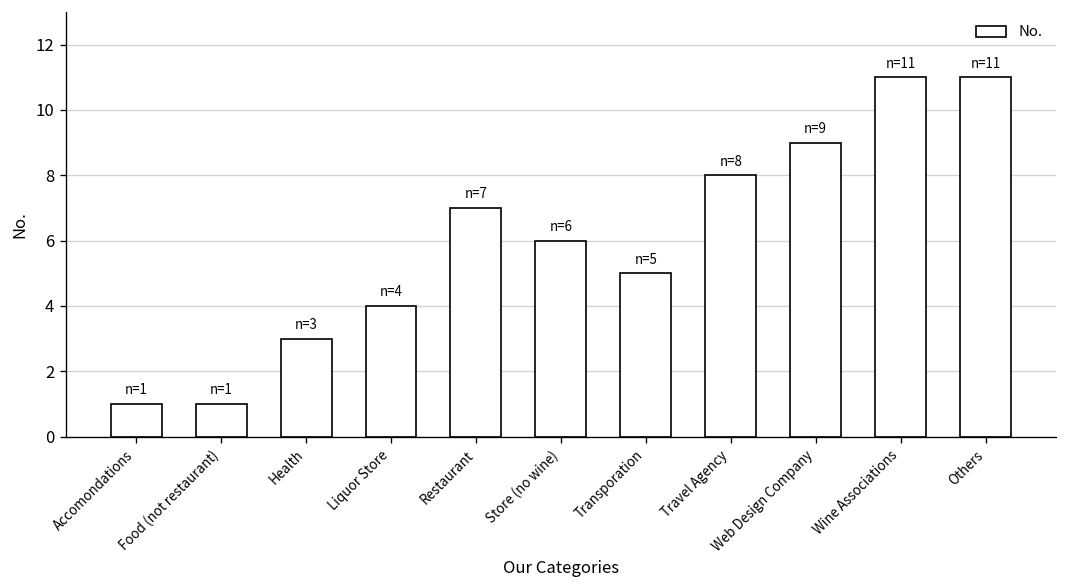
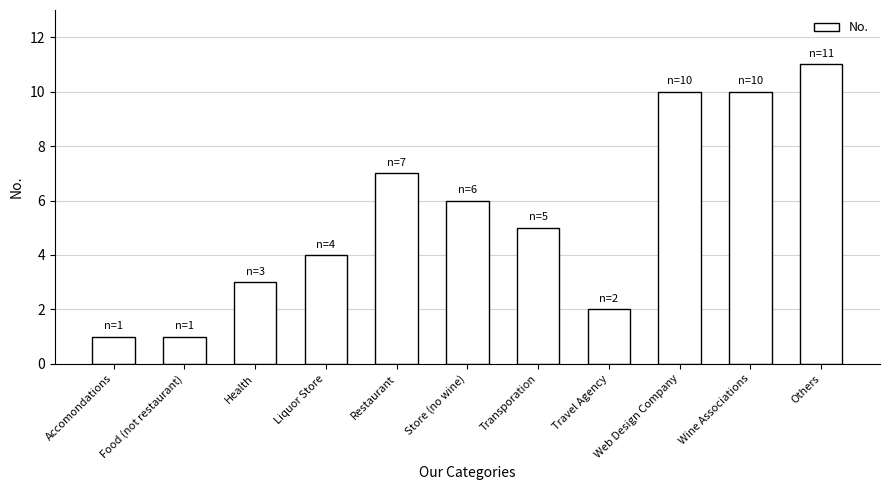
Travel Agency: 8 -> 2
Web Design Company: 9 -> 10
Wine Associations: 11 -> 10
